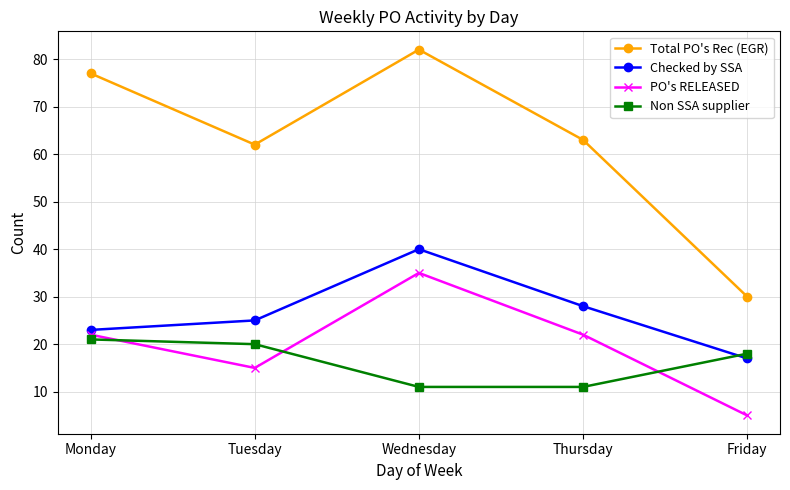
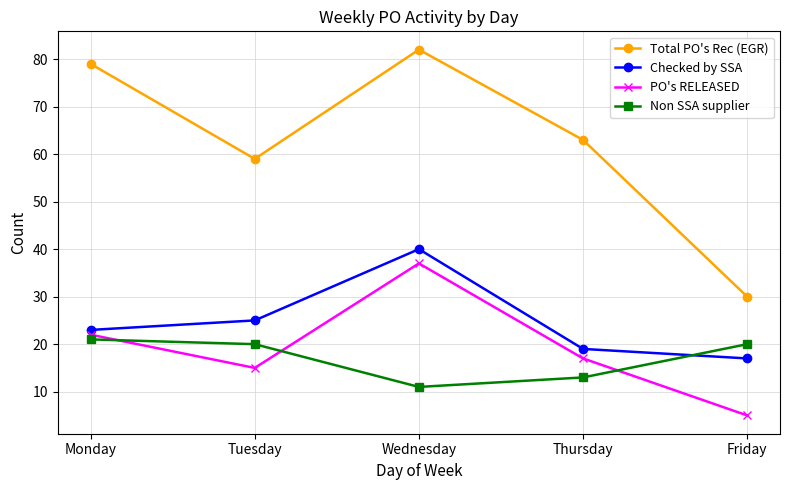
Total PO's Rec (EGR), Monday: 77 -> 79
Total PO's Rec (EGR), Tuesday: 62 -> 59
PO's RELEASED, Wednesday: 35 -> 37
Checked by SSA, Thursday: 28 -> 19
PO's RELEASED, Thursday: 22 -> 17
Non SSA supplier, Thursday: 11 -> 13
Non SSA supplier, Friday: 18 -> 20
